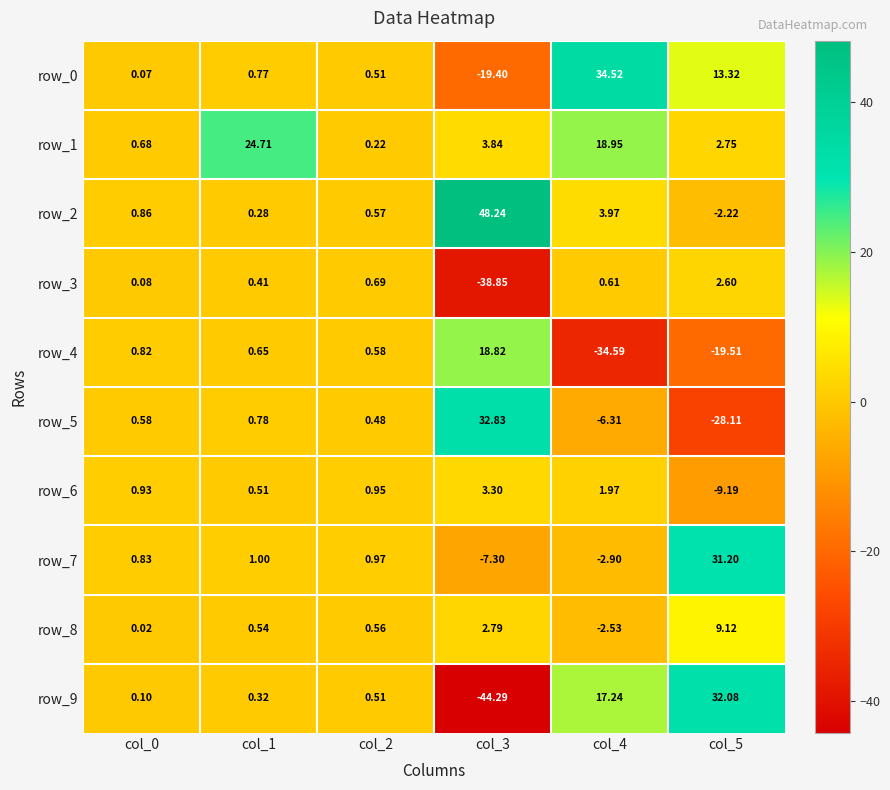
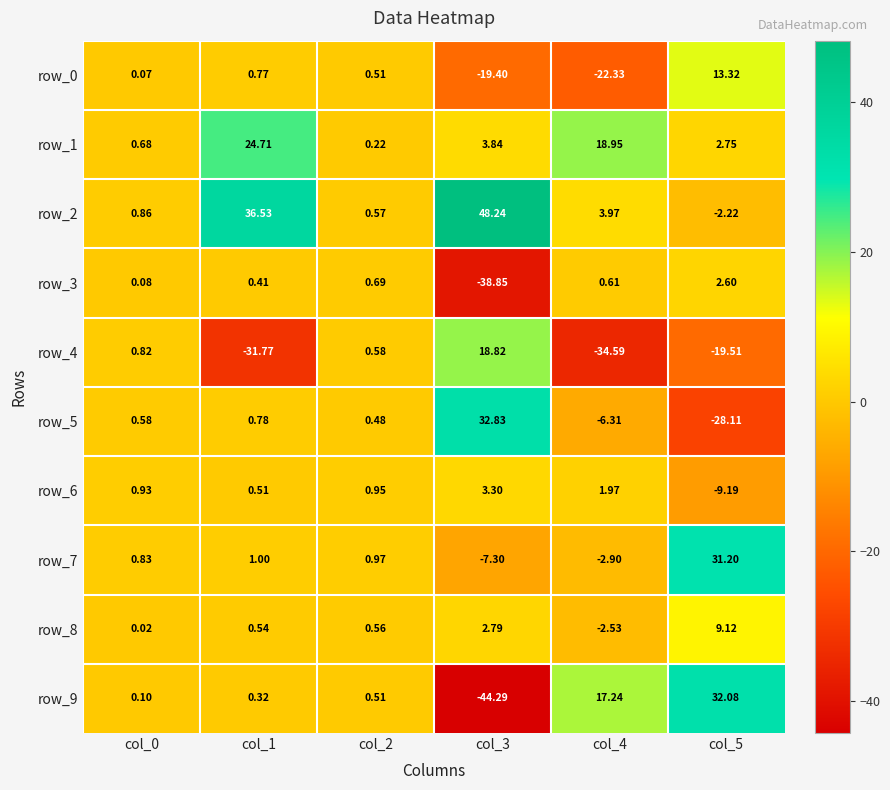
row_0, col_4: 34.52 -> -22.33
row_2, col_1: 0.28 -> 36.53
row_4, col_1: 0.65 -> -31.77
